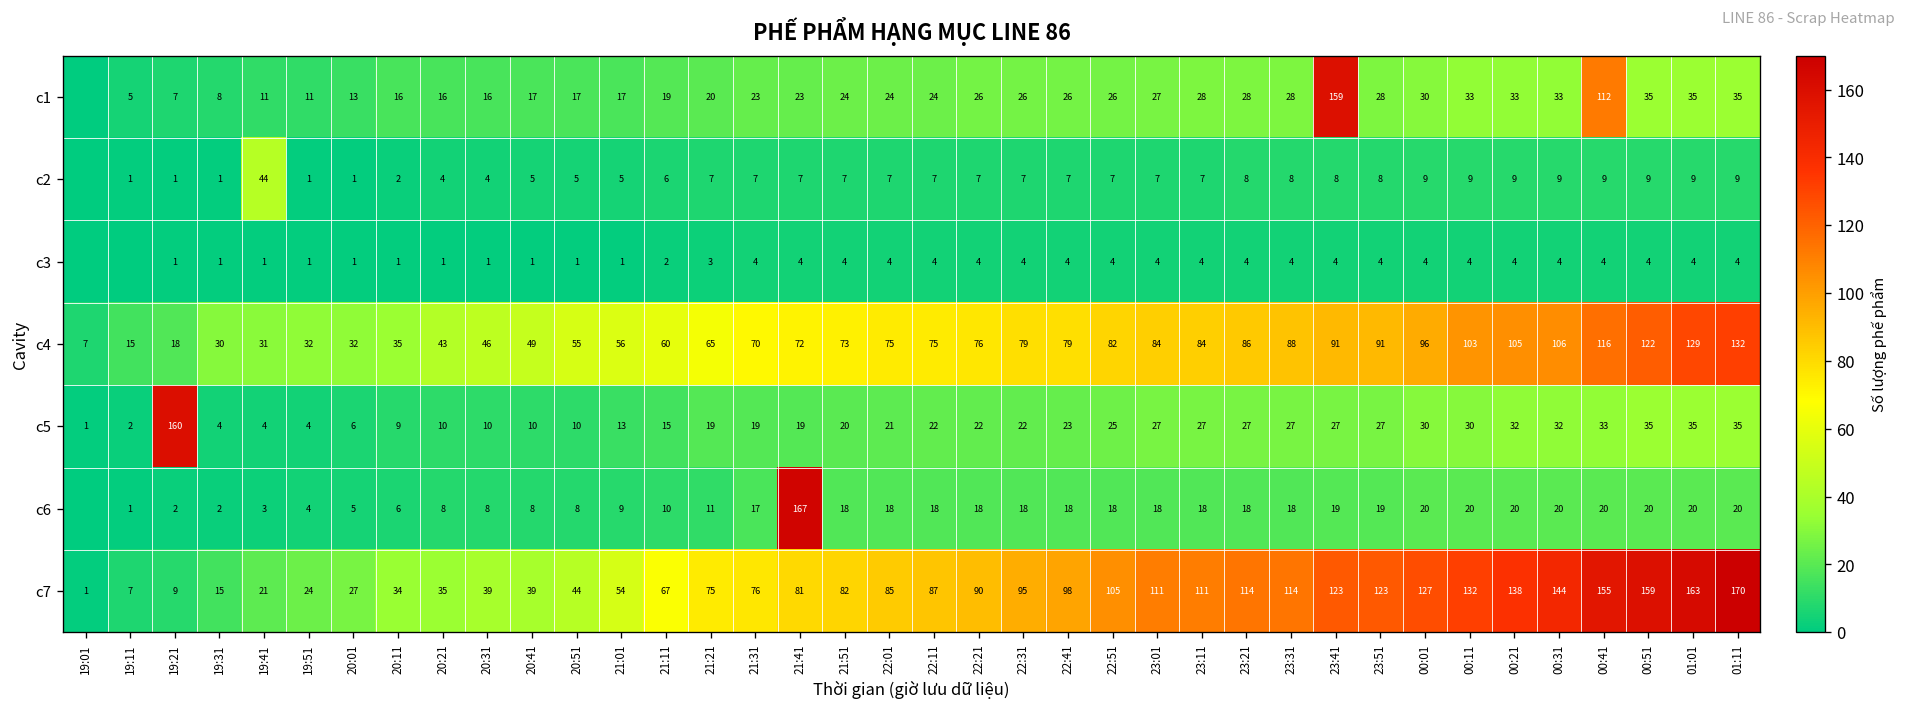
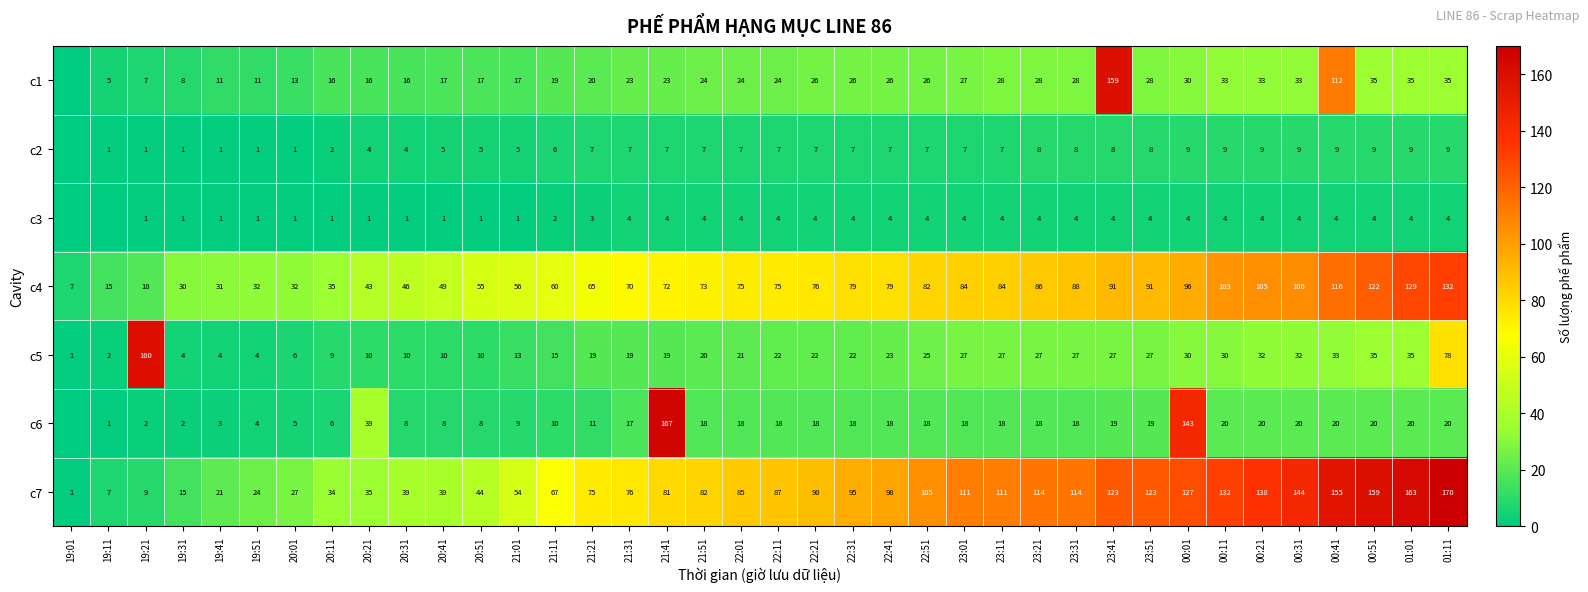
c2, 19:41: 44 -> 1
c5, 01:11: 35 -> 78
c6, 20:21: 8 -> 39
c6, 00:01: 20 -> 143
